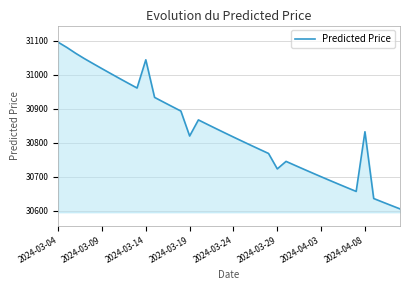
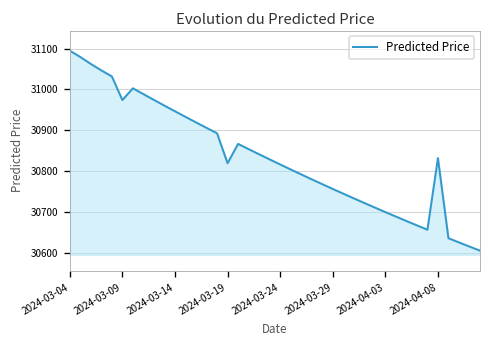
2024-03-09: 31020 -> 30970
2024-03-14: 31040 -> 30950
2024-03-29: 30720 -> 30760
